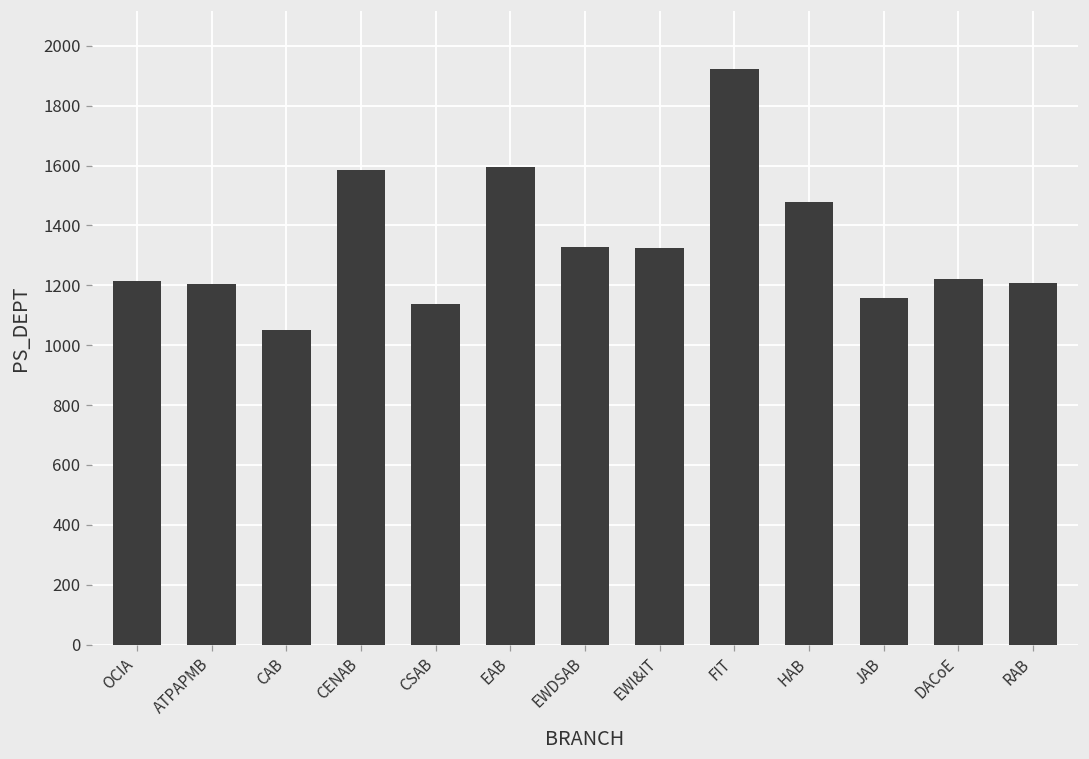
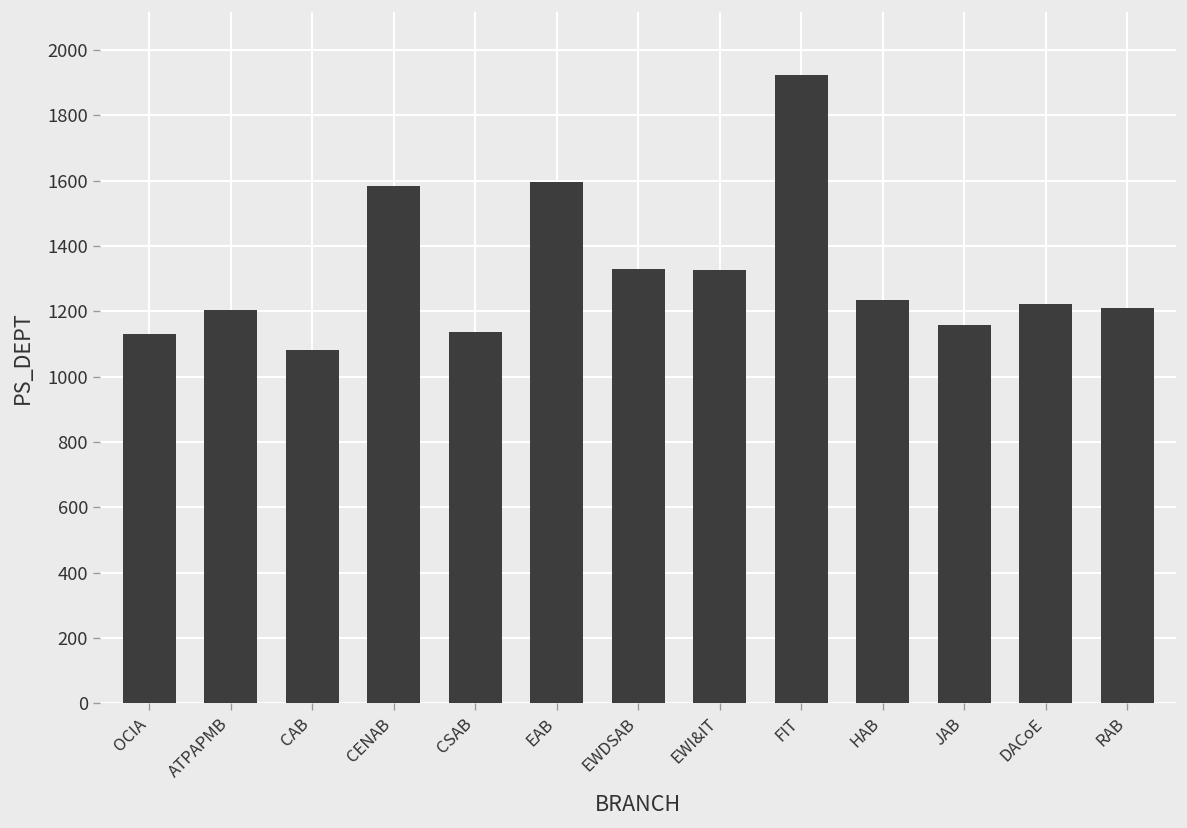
OCIA: 1210 -> 1130
CAB: 1050 -> 1080
HAB: 1480 -> 1240
